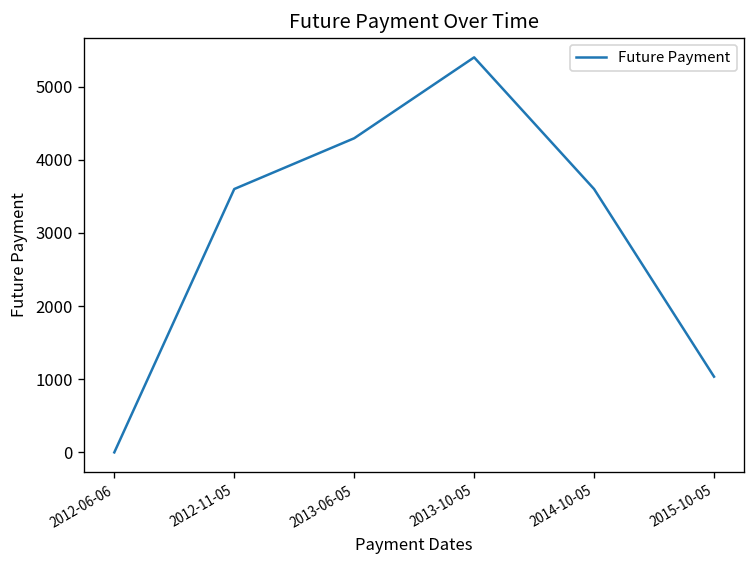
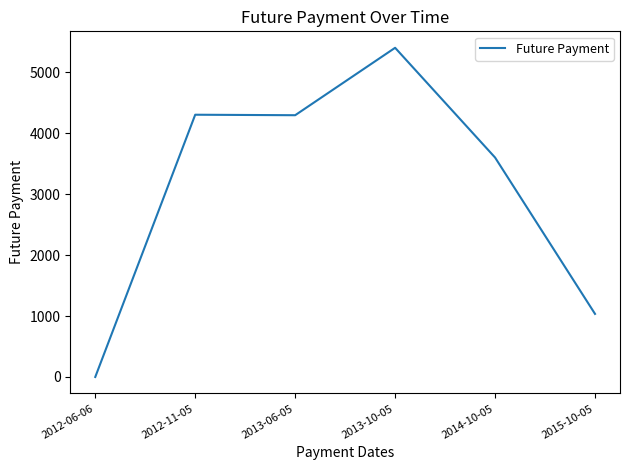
2012-11-05: 3600 -> 4300
